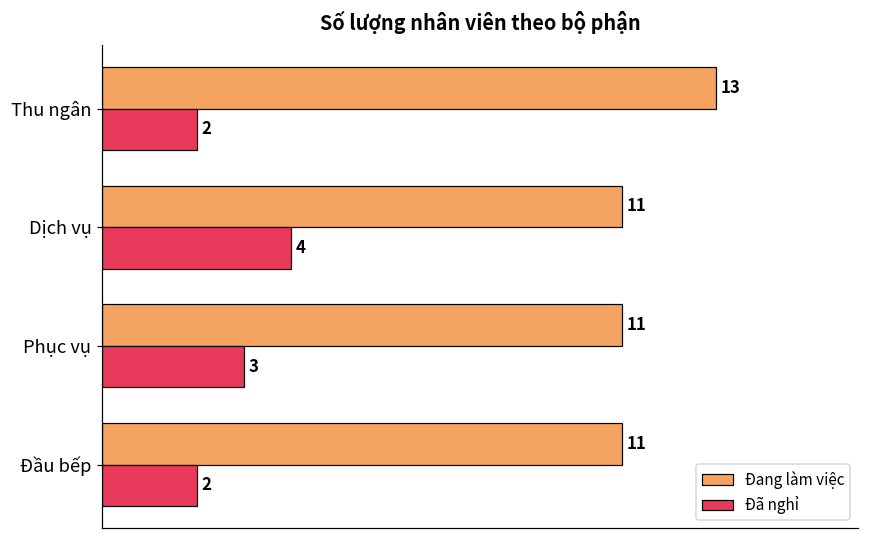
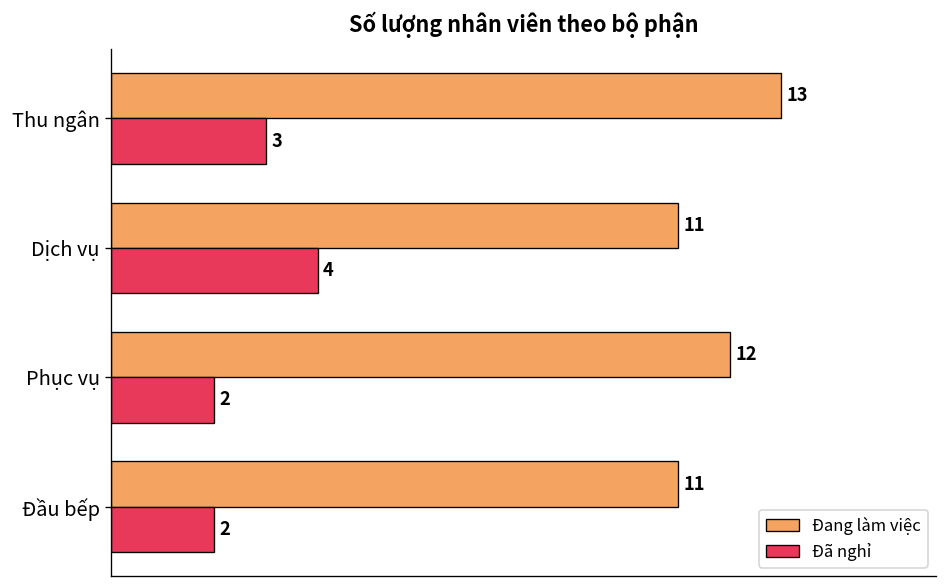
Đã nghỉ, Thu ngân: 2 -> 3
Đang làm việc, Phục vụ: 11 -> 12
Đã nghỉ, Phục vụ: 3 -> 2
